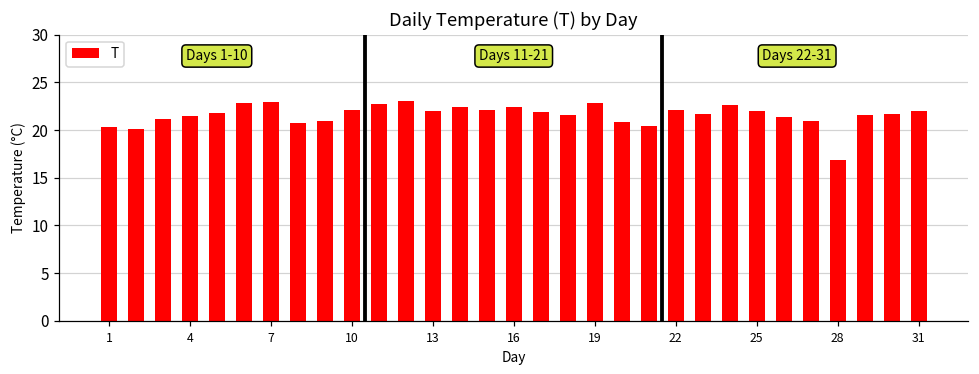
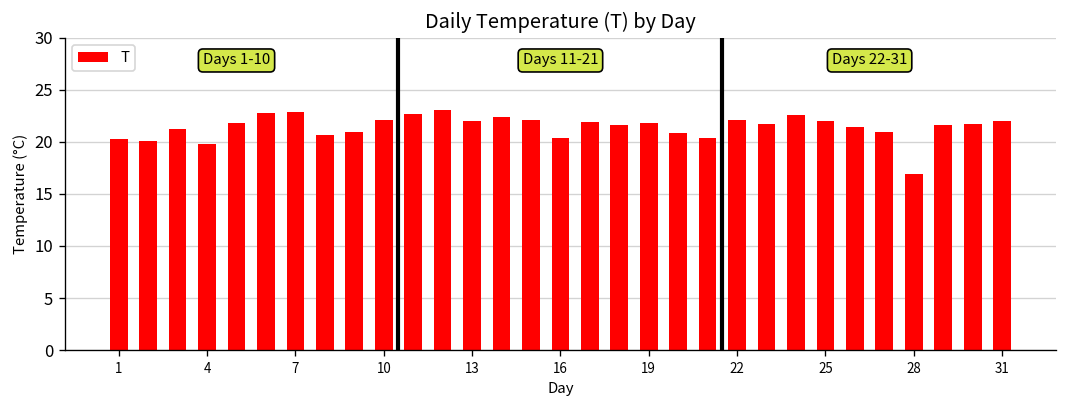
4: 22 -> 20
16: 22 -> 20
19: 23 -> 22
